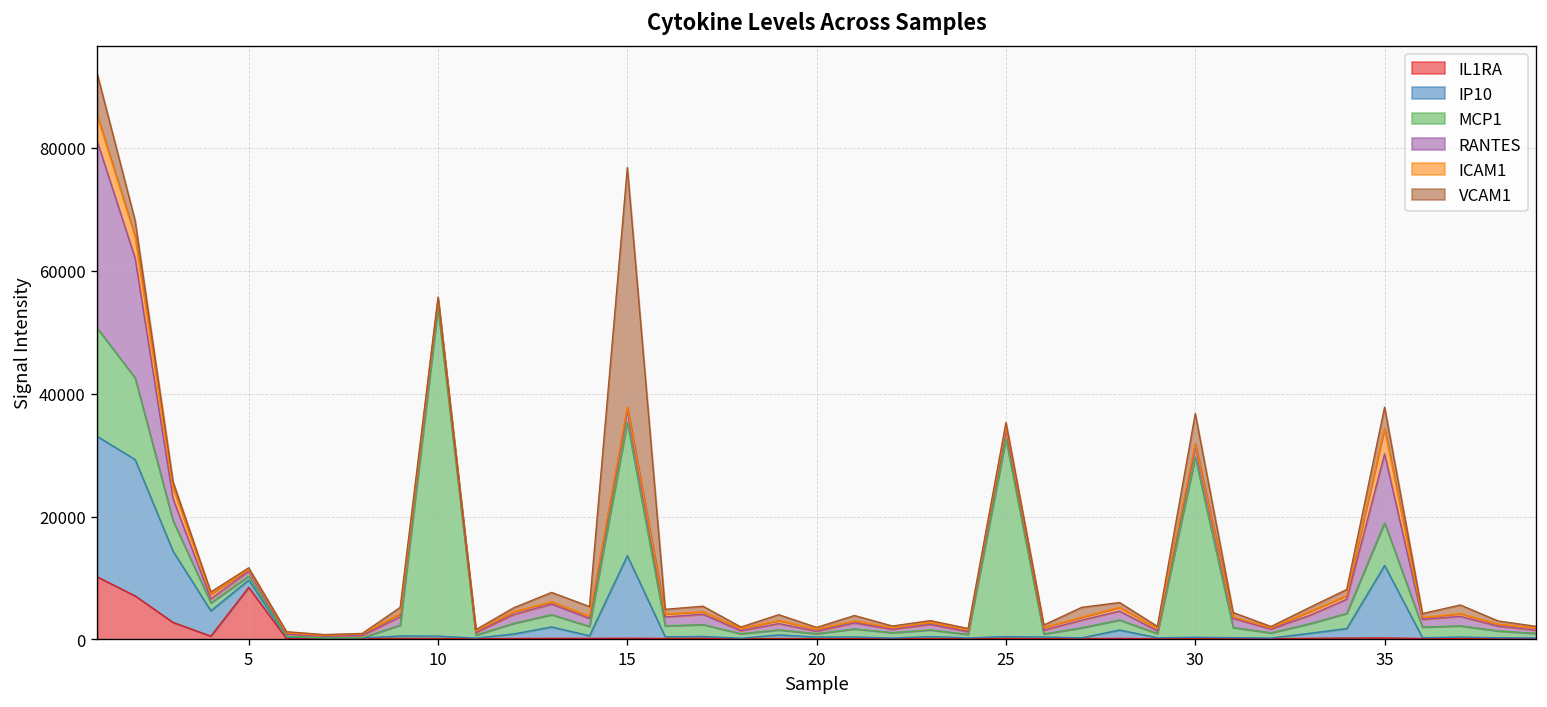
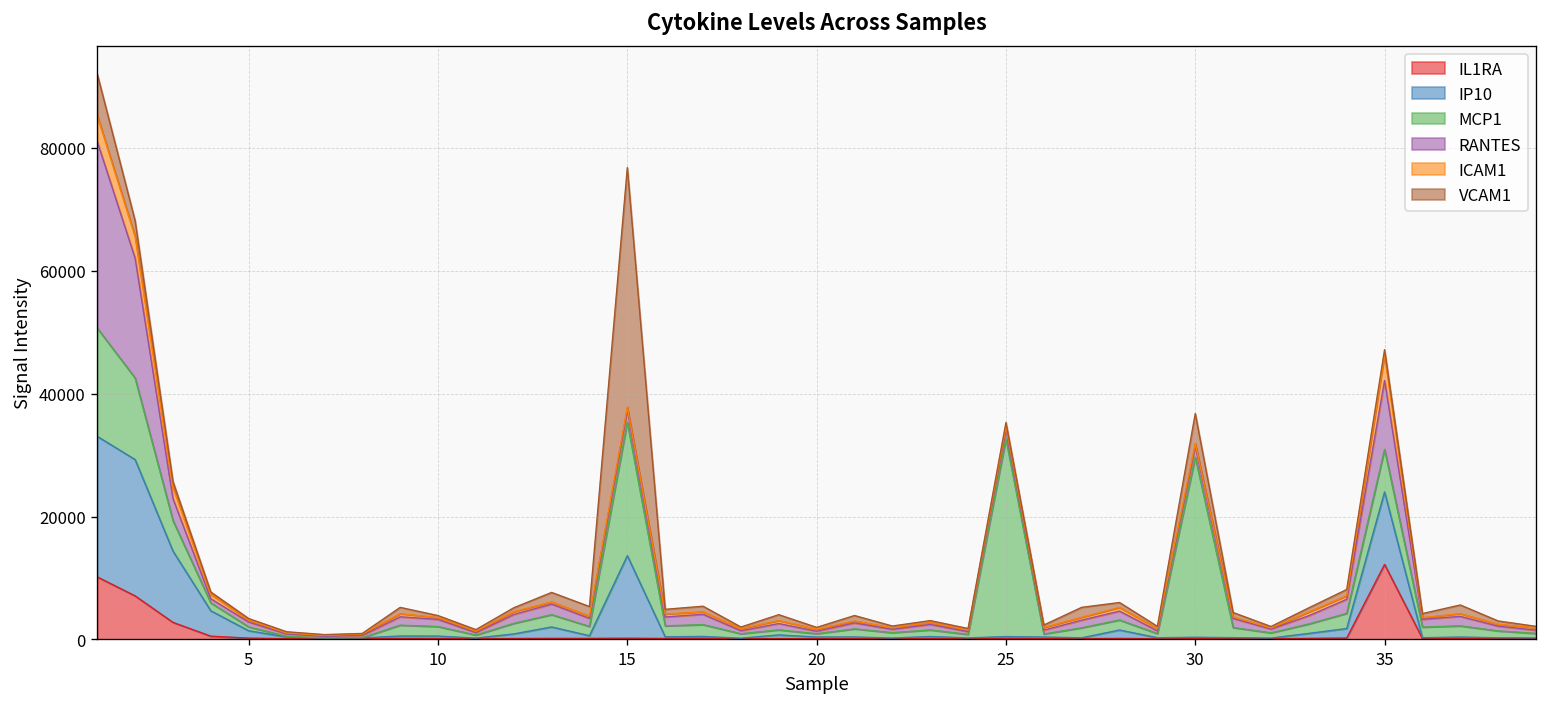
IL1RA, 5: 8000 -> 0
MCP1, 10: 53000 -> 2000
IL1RA, 35: 0 -> 12000
VCAM1, 35: 3000 -> 1000
